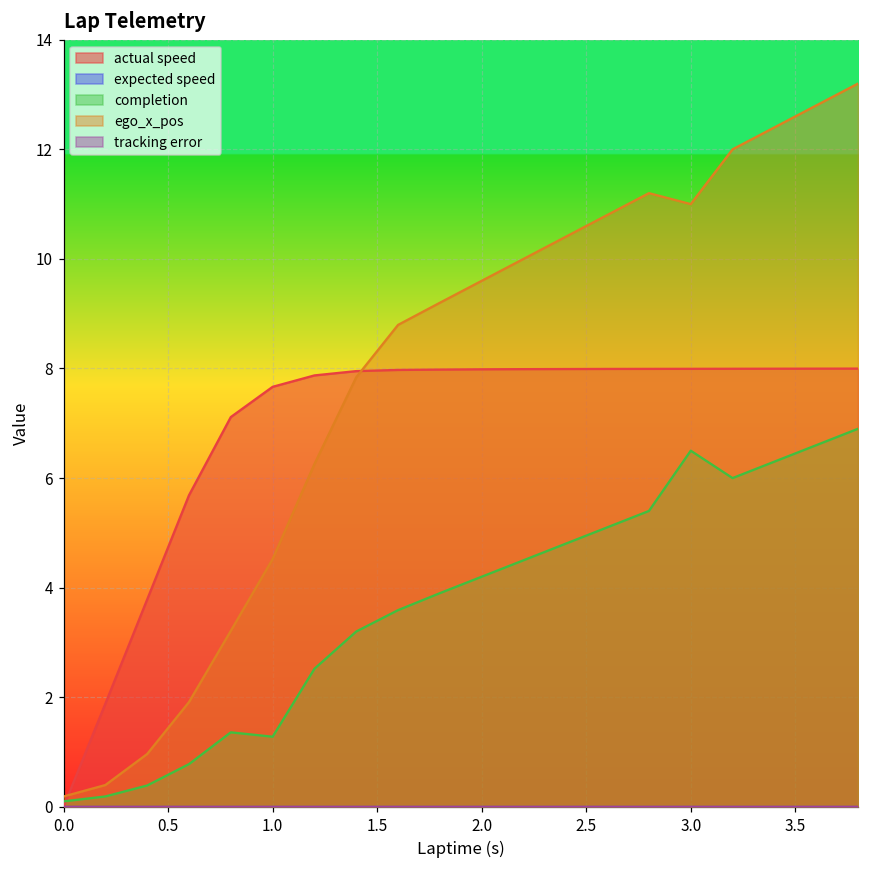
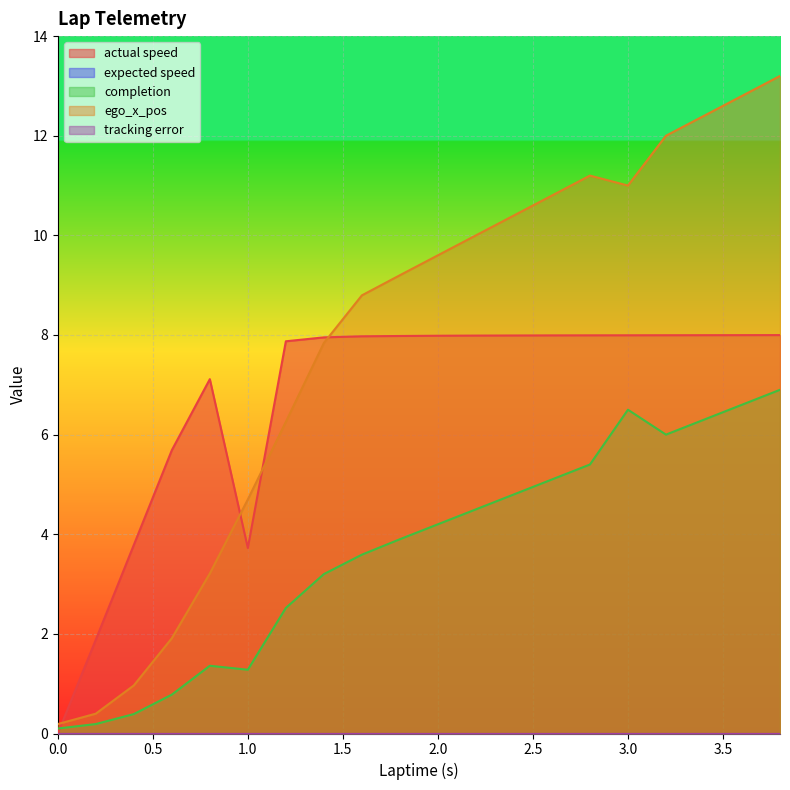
actual speed, 1.0: 7.7 -> 3.7
ego_x_pos, 1.0: 4.5 -> 4.7
